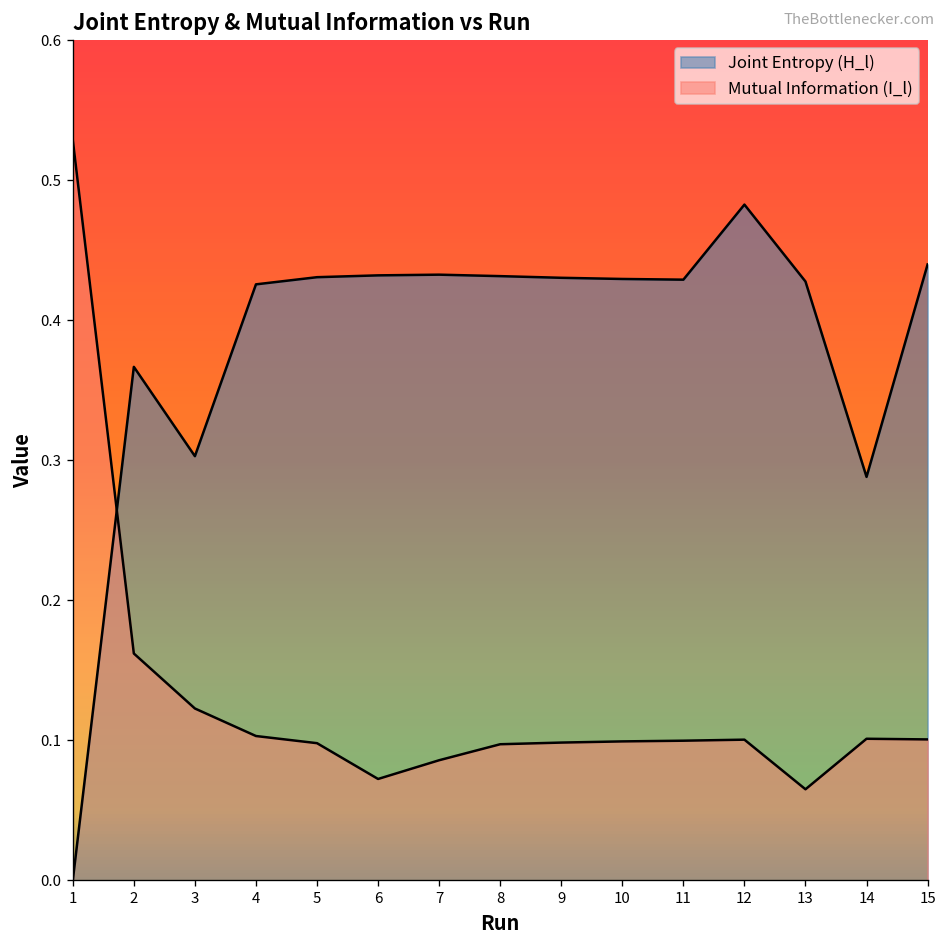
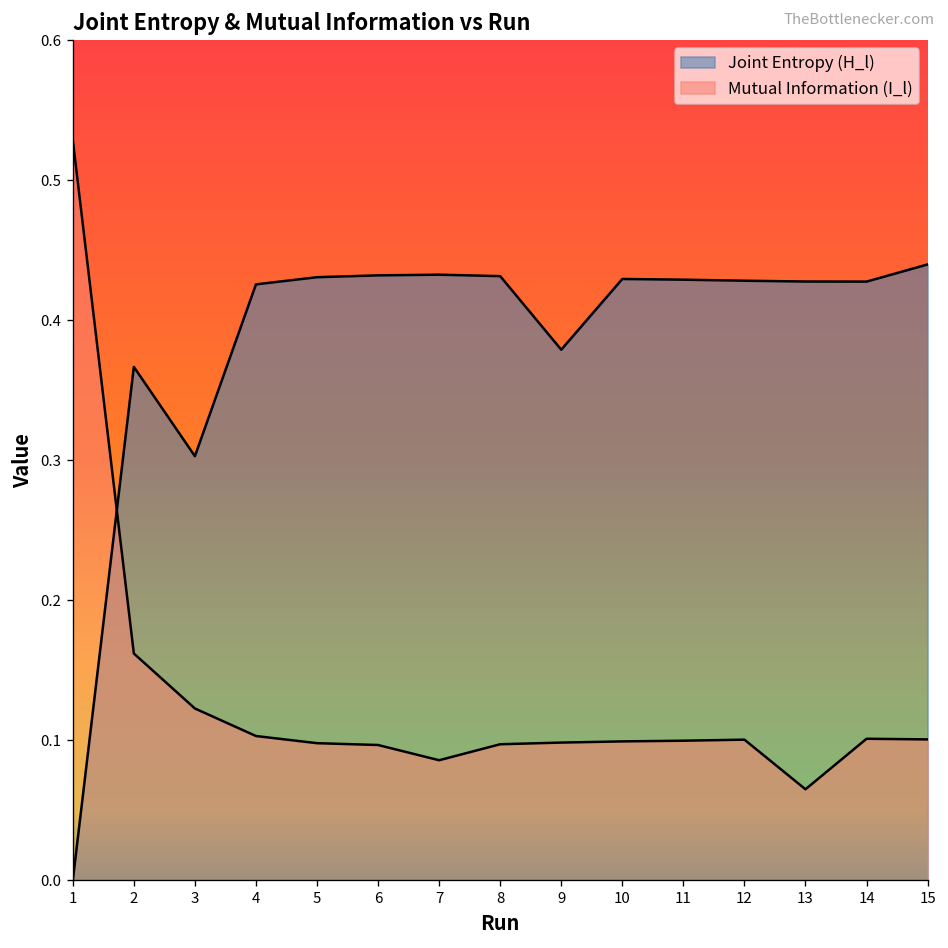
Mutual Information (I_l), 6: 0.072 -> 0.097
Joint Entropy (H_l), 9: 0.430 -> 0.379
Joint Entropy (H_l), 12: 0.482 -> 0.428
Joint Entropy (H_l), 14: 0.288 -> 0.428
